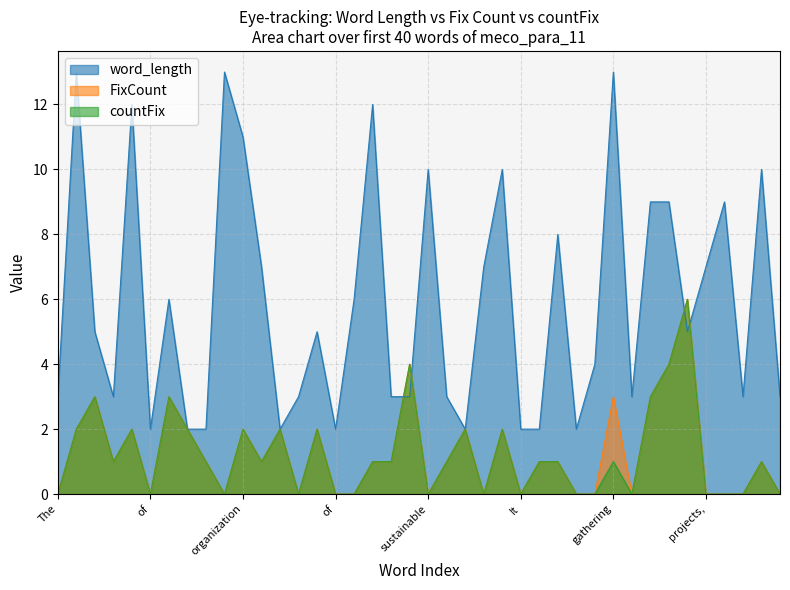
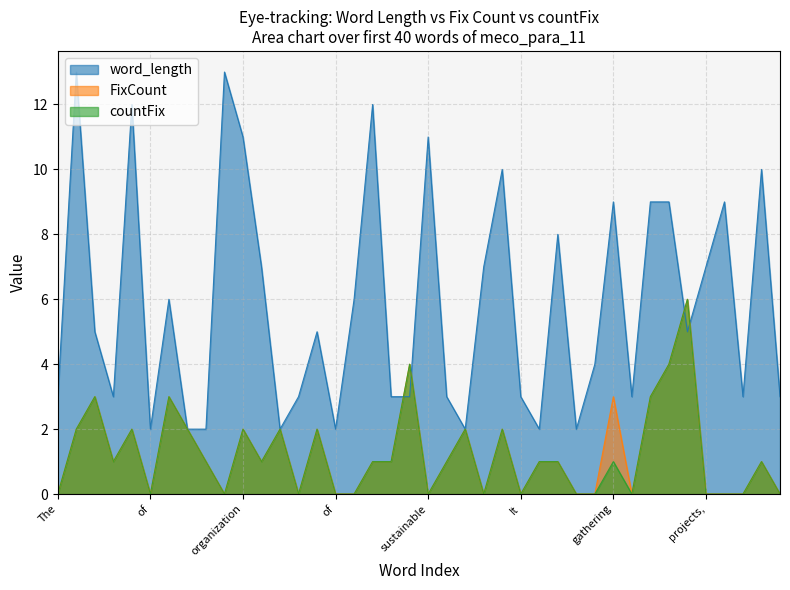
word_length, sustainable: 10 -> 11
word_length, It: 2 -> 3
word_length, gathering: 13 -> 9
